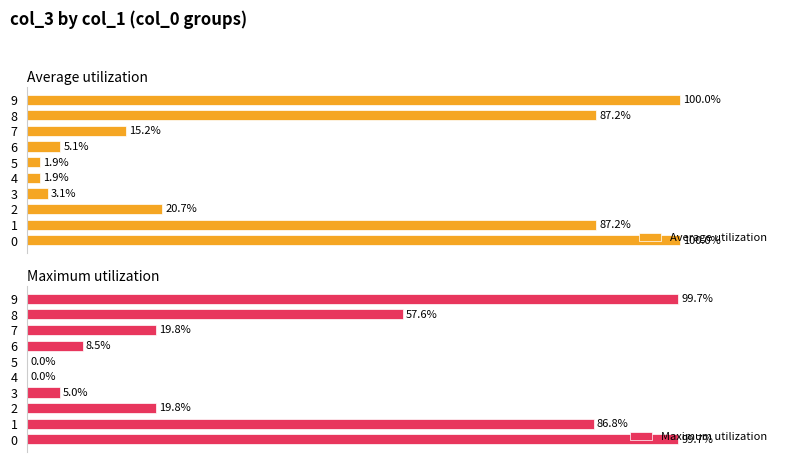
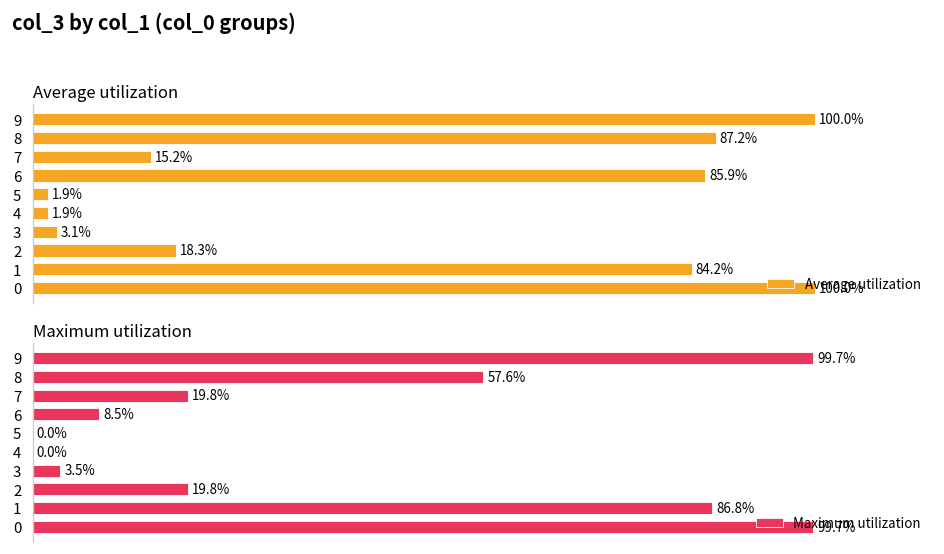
Average utilization, 6: 5.1% -> 85.9%
Average utilization, 2: 20.7% -> 18.3%
Average utilization, 1: 87.2% -> 84.2%
Maximum utilization, 3: 5.0% -> 3.5%
